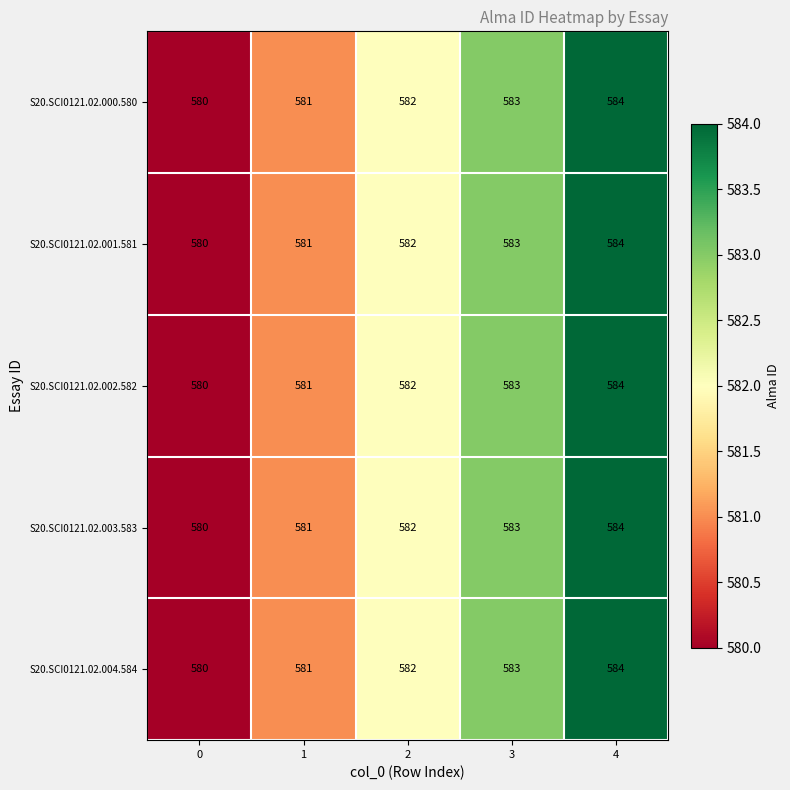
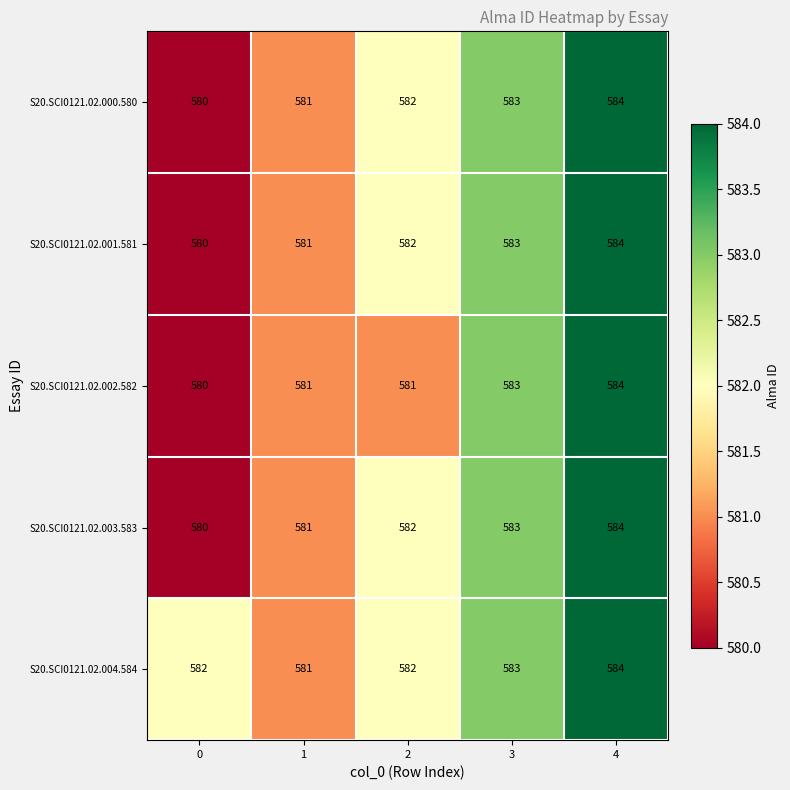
S20.SCI0121.02.002.582, 2: 582 -> 581
S20.SCI0121.02.004.584, 0: 580 -> 582
